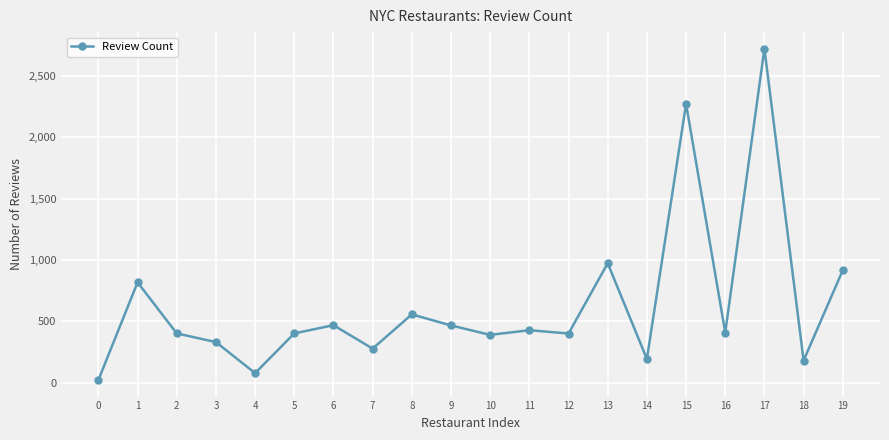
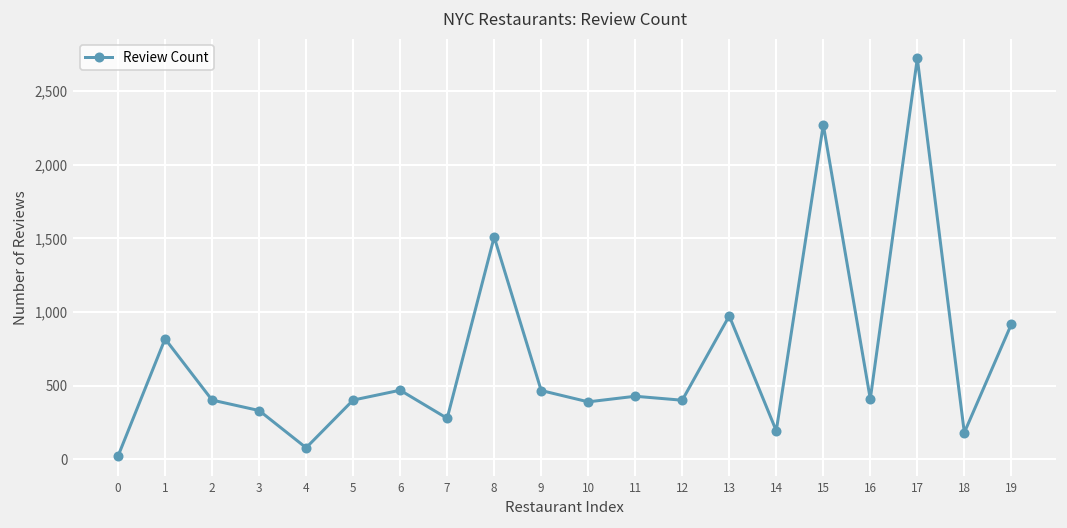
8: 560 -> 1,510
